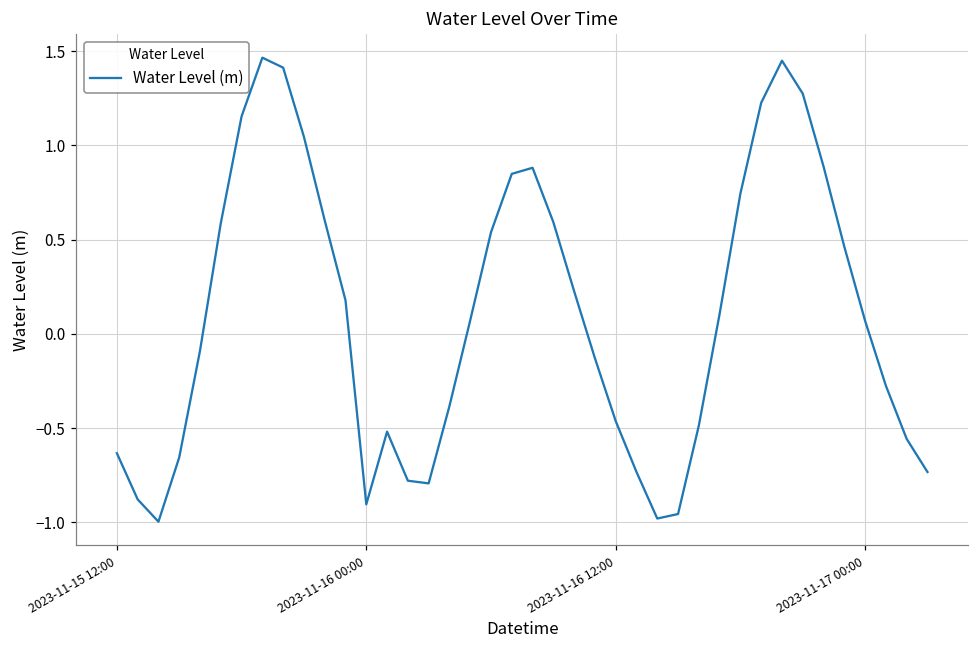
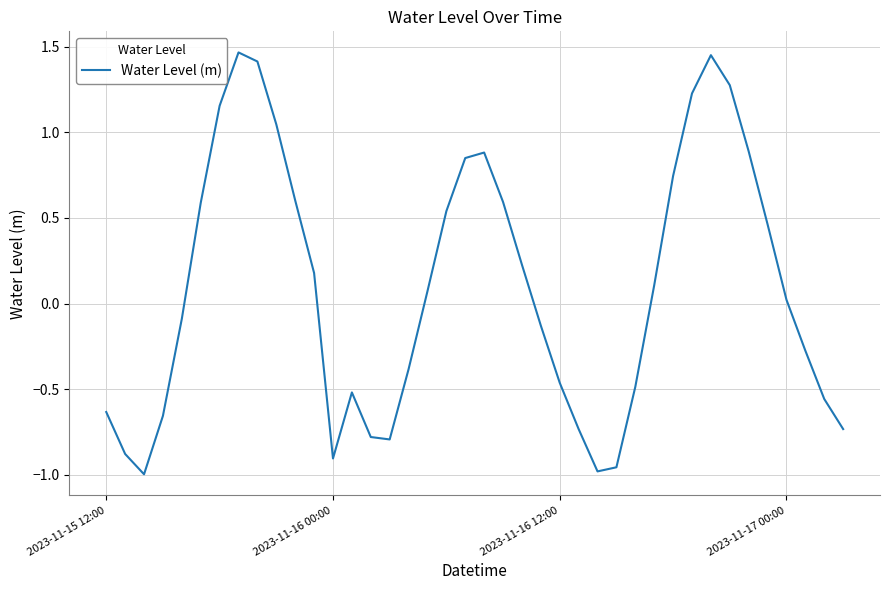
2023-11-17 00:00: 0.07 -> 0.02
